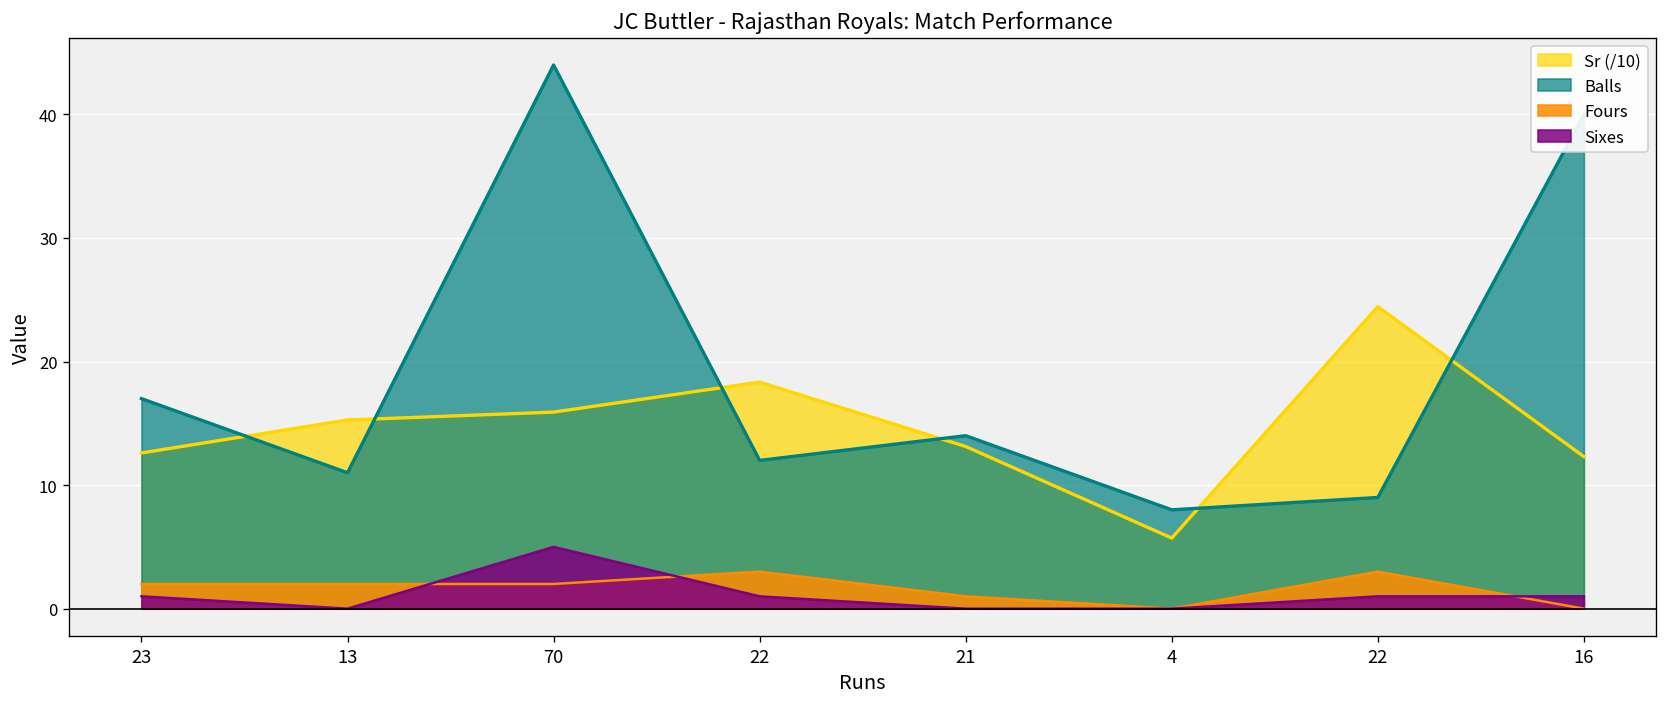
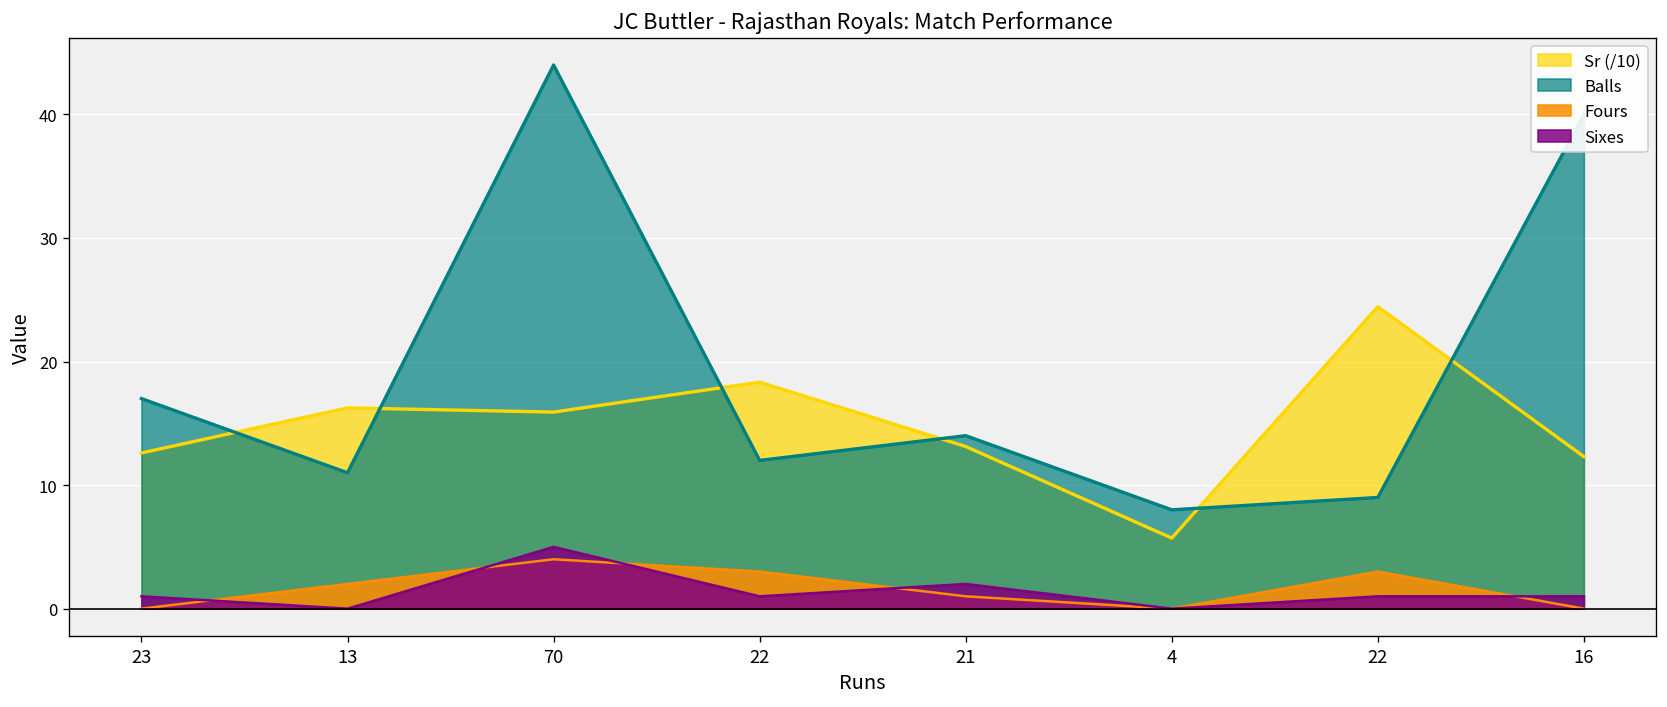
Fours, 23: 2 -> 0
Sr (/10), 13: 15.3 -> 16.3
Fours, 70: 2 -> 4
Sixes, 21: 0 -> 2
